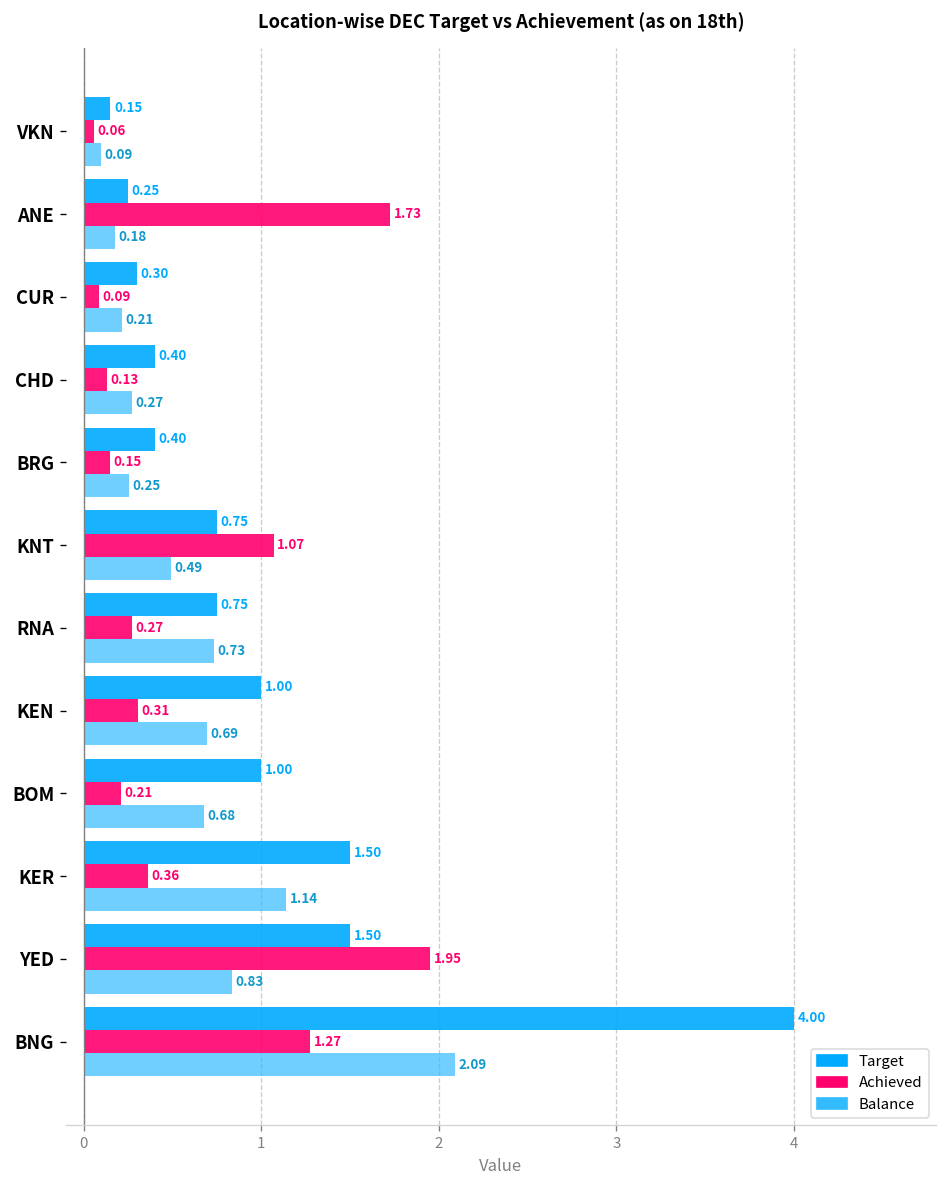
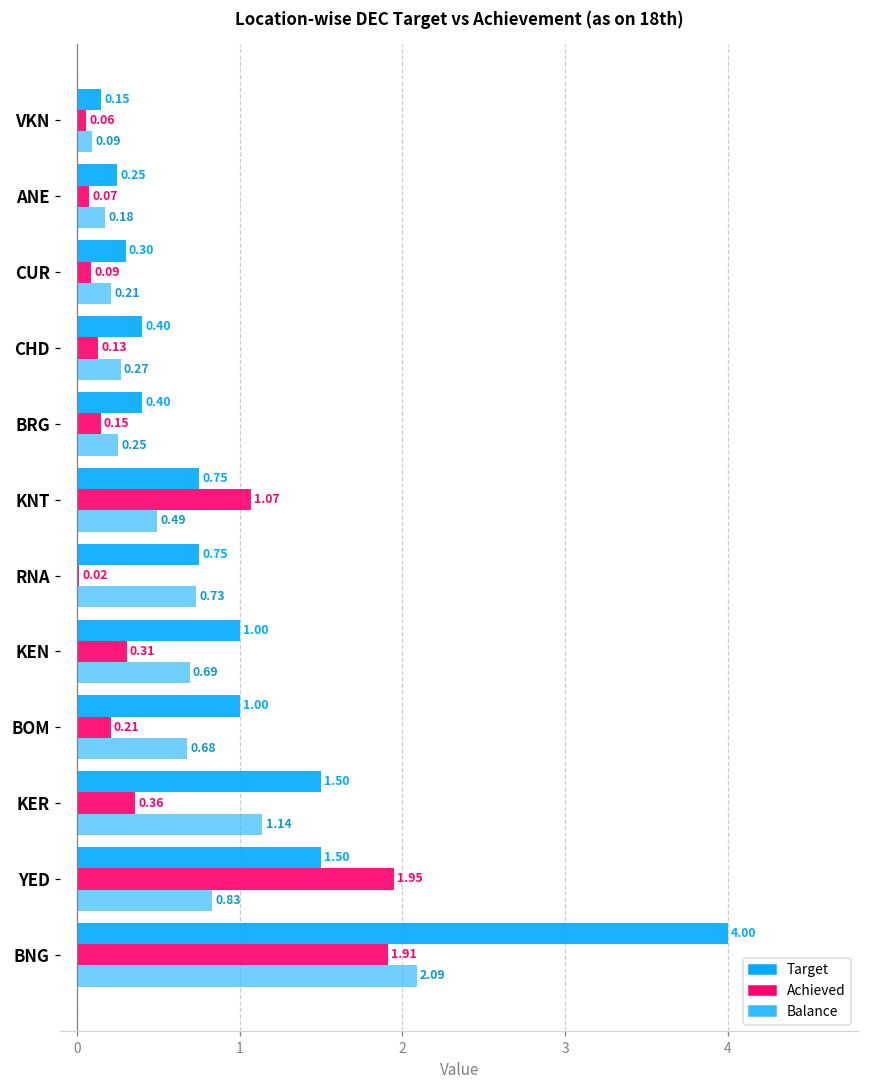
Achieved, ANE: 1.73 -> 0.07
Achieved, RNA: 0.27 -> 0.02
Achieved, BNG: 1.27 -> 1.91
